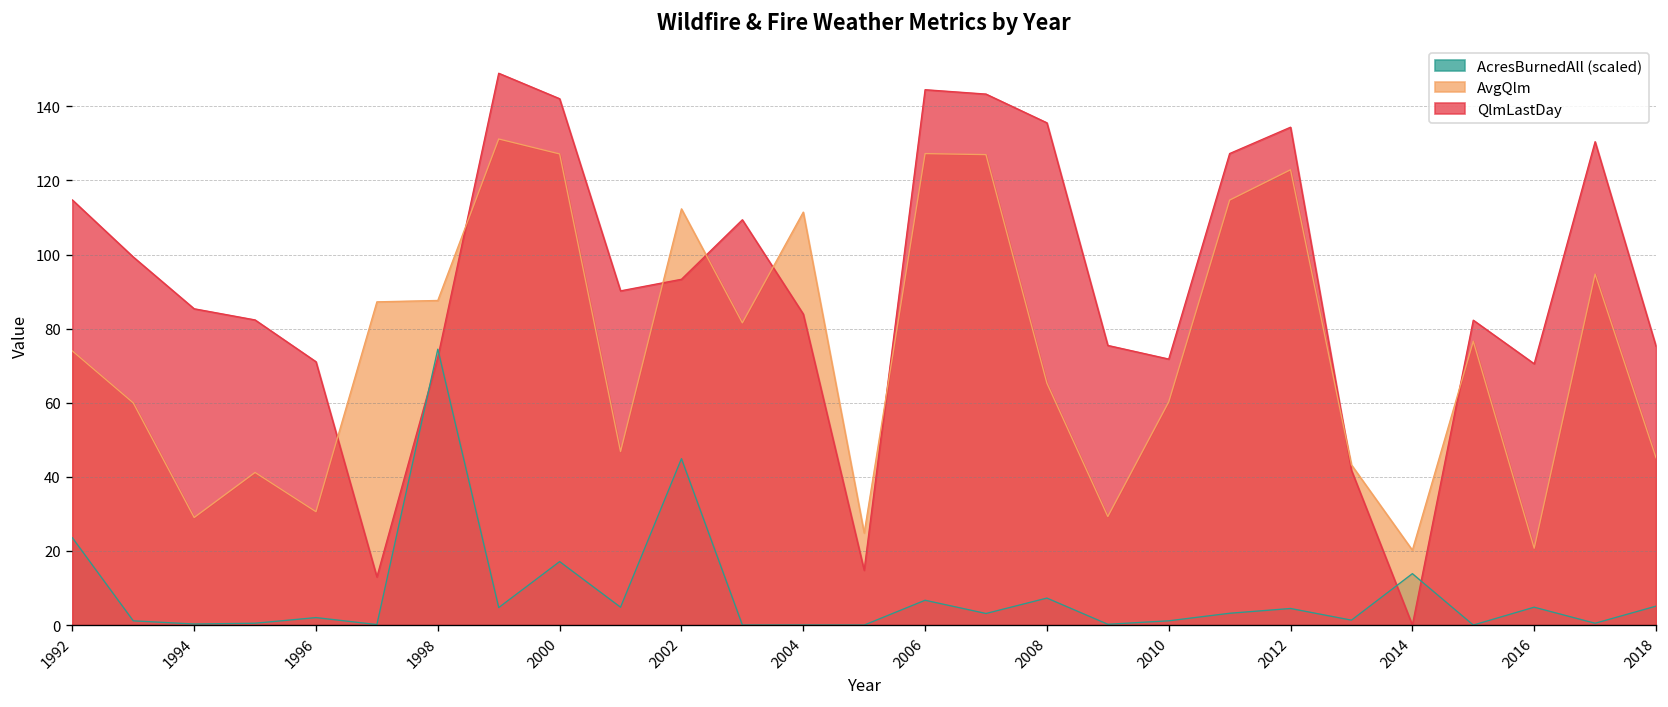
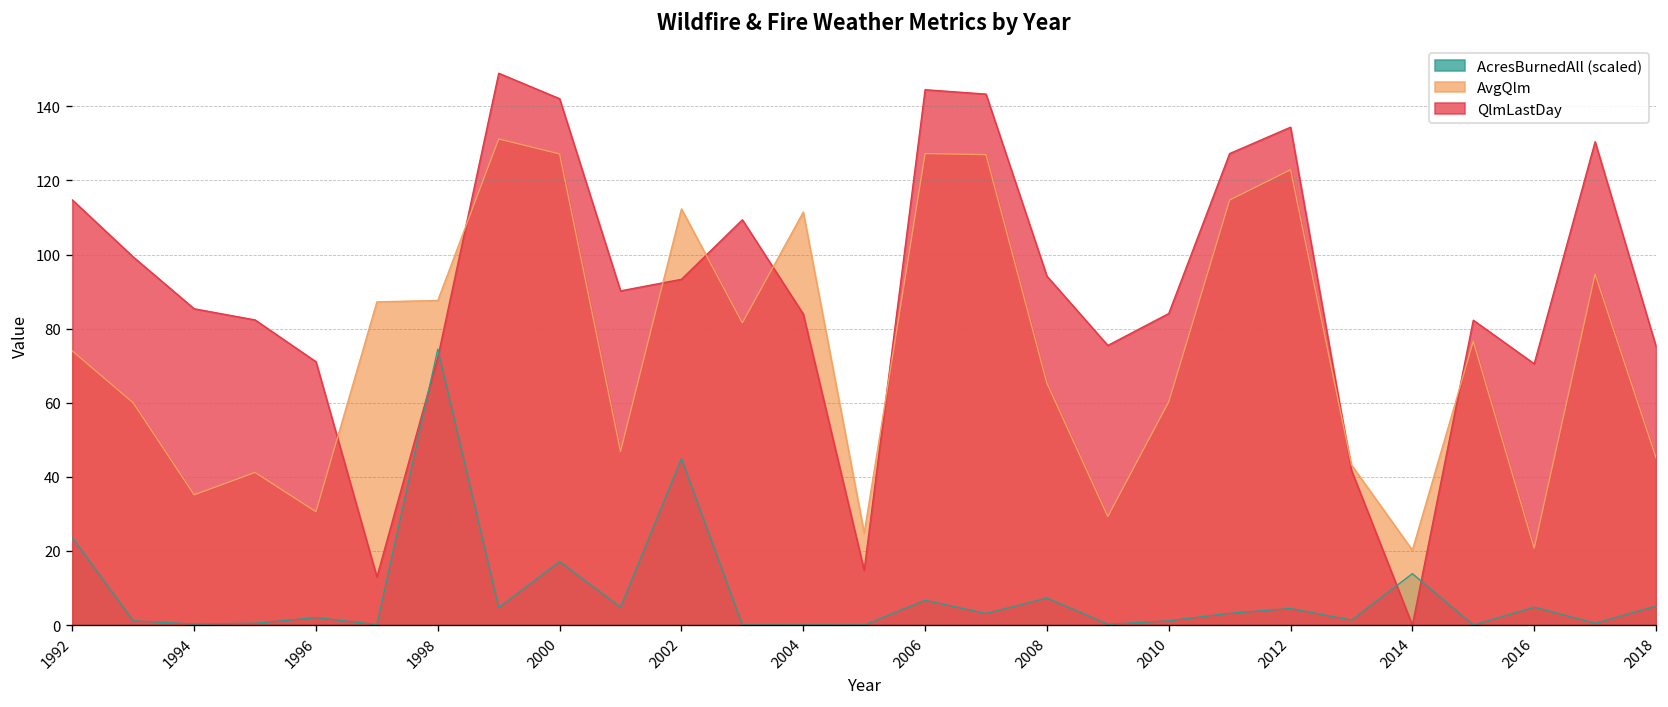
AvgQlm, 1994: 29 -> 35
QlmLastDay, 2008: 136 -> 94
QlmLastDay, 2010: 72 -> 84
